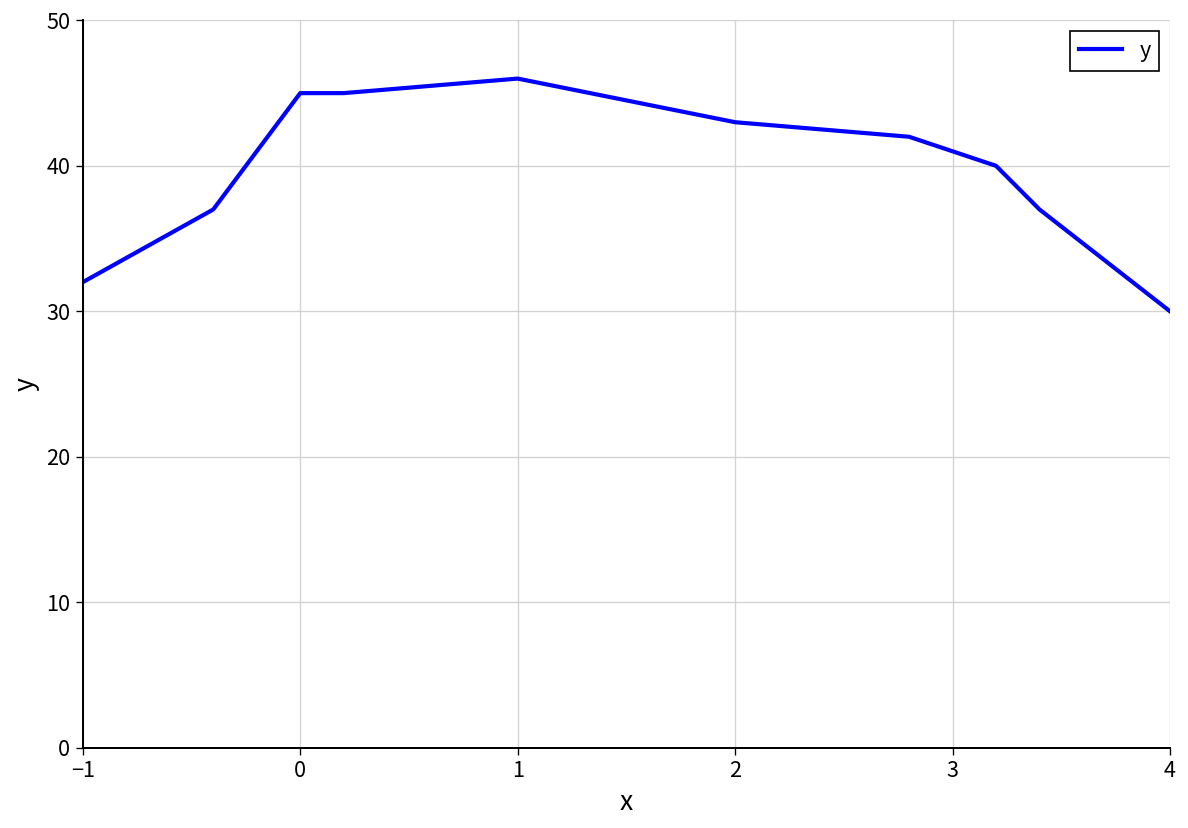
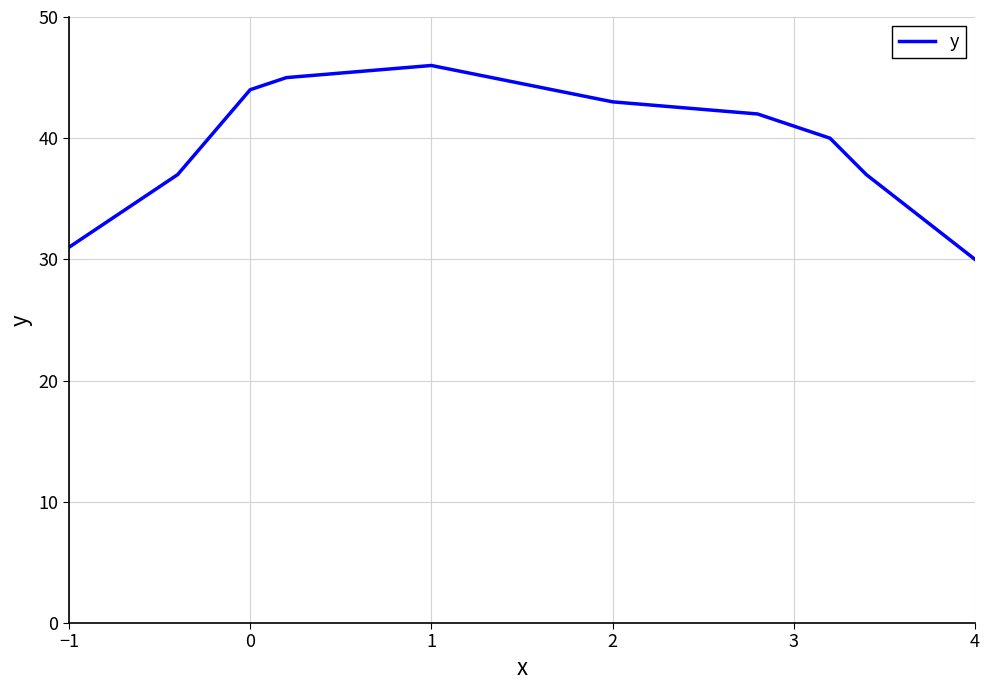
−1: 32 -> 31
0: 45 -> 44
